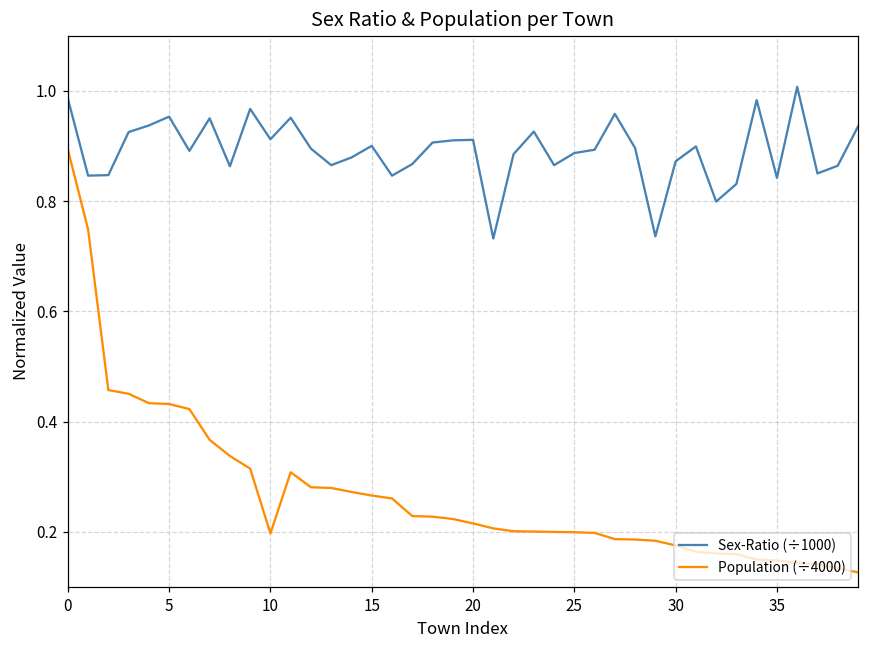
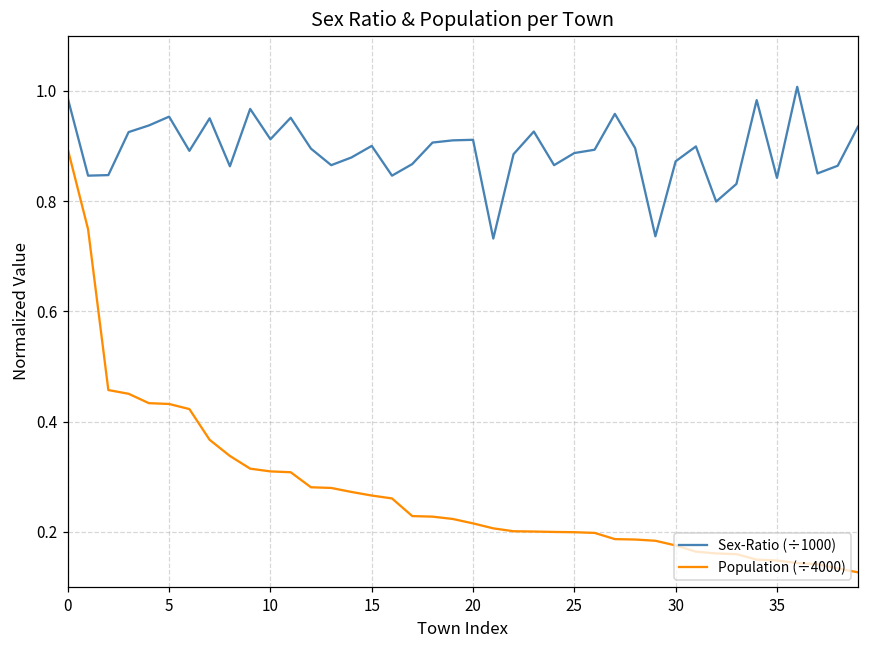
Population (÷4000), 10: 0.20 -> 0.31
